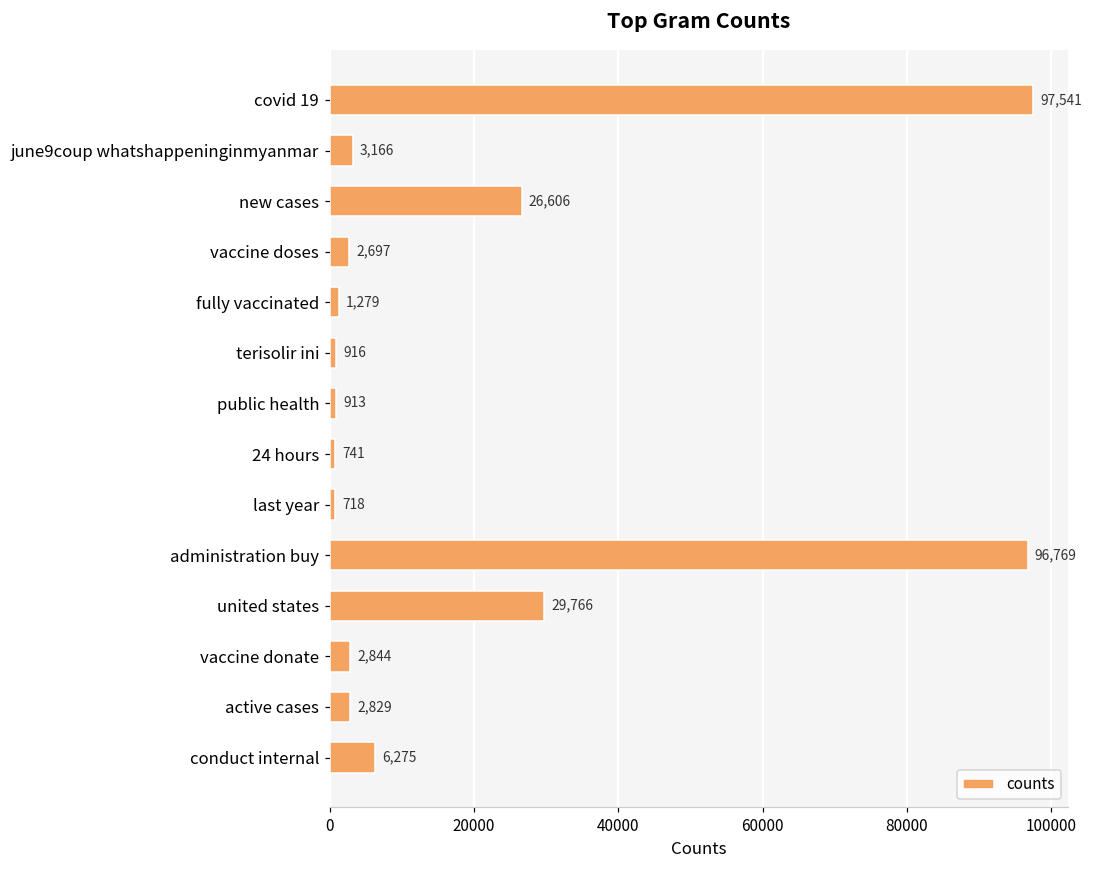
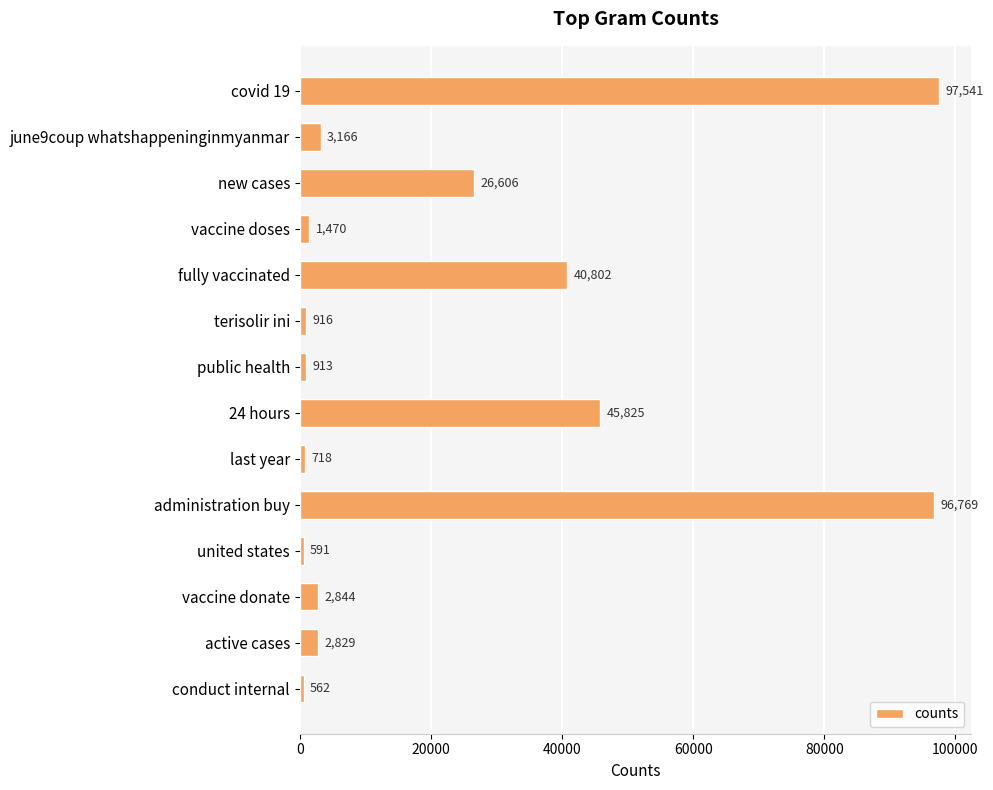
vaccine doses: 2,697 -> 1,470
fully vaccinated: 1,279 -> 40,802
24 hours: 741 -> 45,825
united states: 29,766 -> 591
conduct internal: 6,275 -> 562
